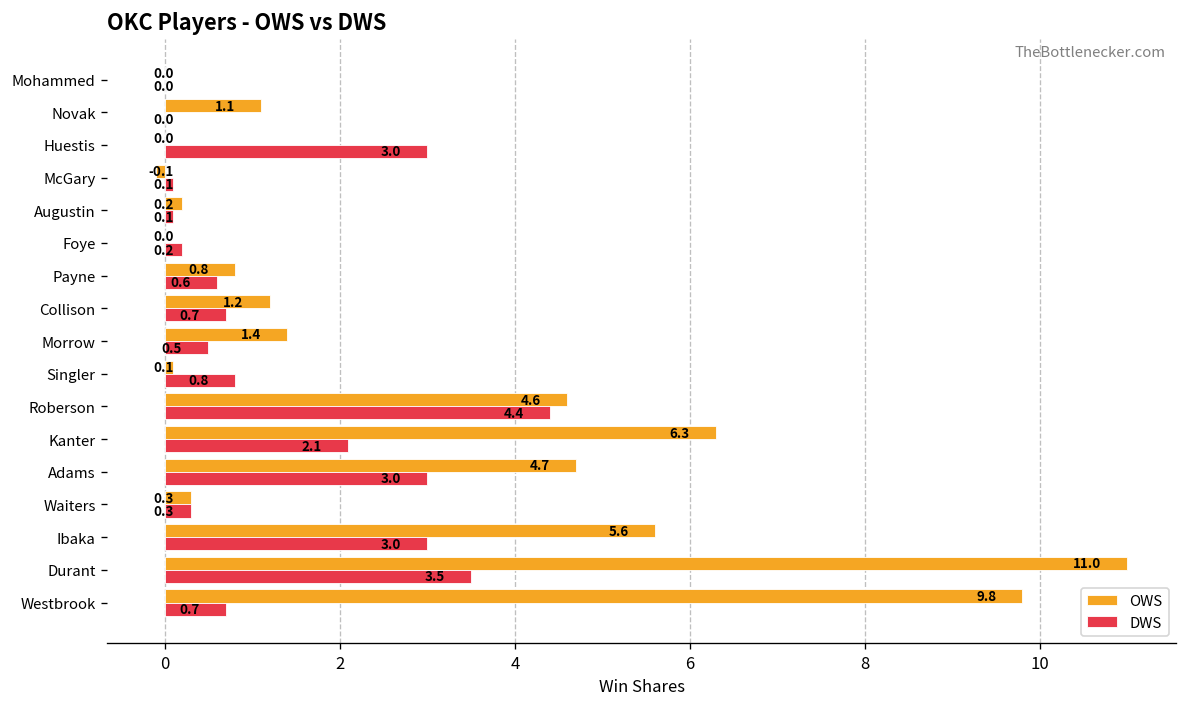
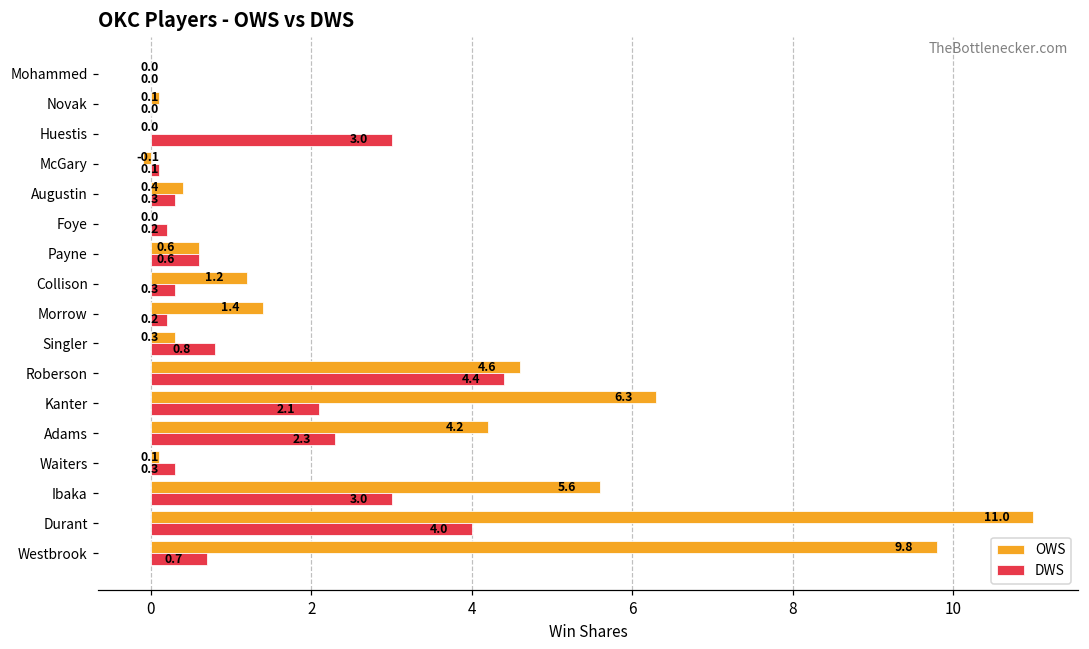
OWS, Novak: 1.1 -> 0.1
OWS, Augustin: 0.2 -> 0.4
DWS, Augustin: 0.1 -> 0.3
OWS, Payne: 0.8 -> 0.6
DWS, Collison: 0.7 -> 0.3
DWS, Morrow: 0.5 -> 0.2
OWS, Singler: 0.1 -> 0.3
OWS, Adams: 4.7 -> 4.2
DWS, Adams: 3.0 -> 2.3
OWS, Waiters: 0.3 -> 0.1
DWS, Durant: 3.5 -> 4.0
